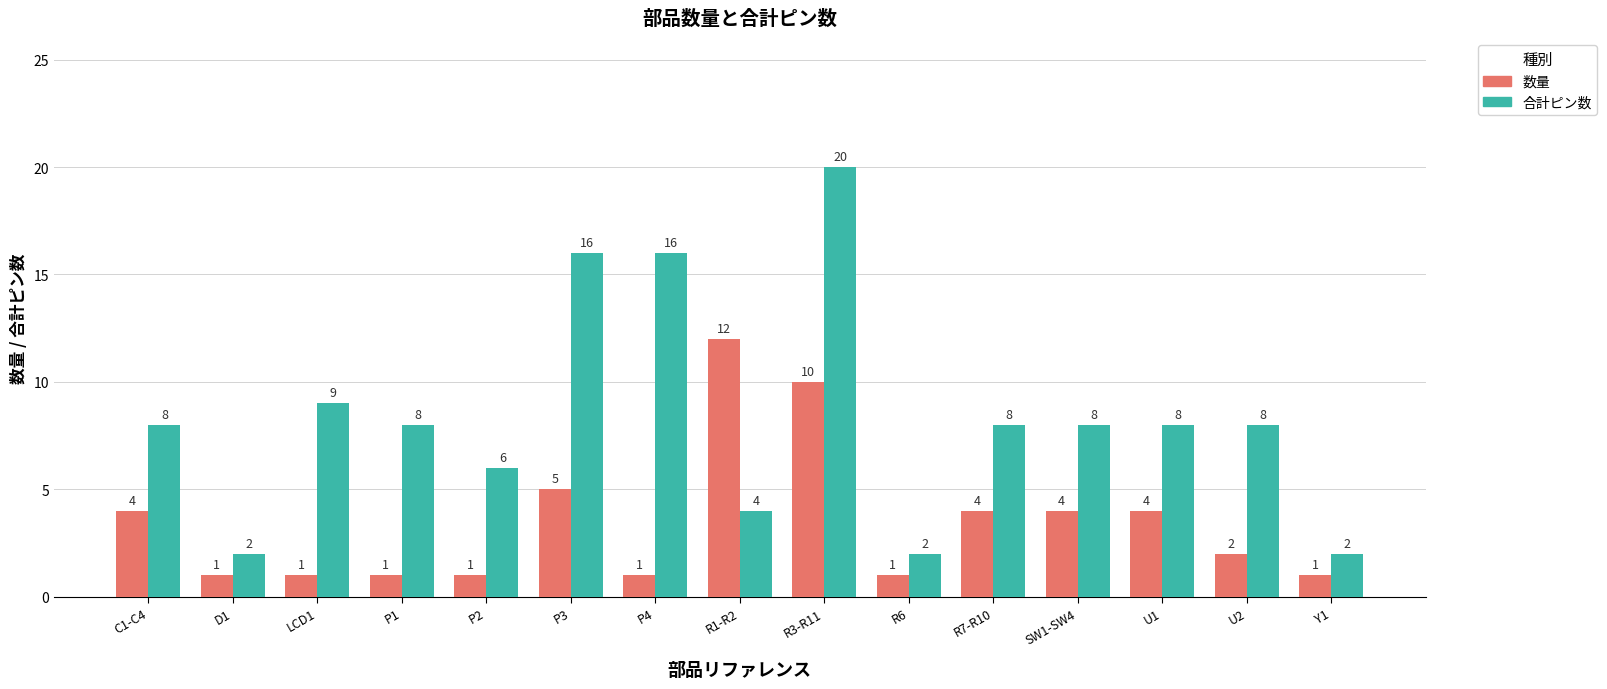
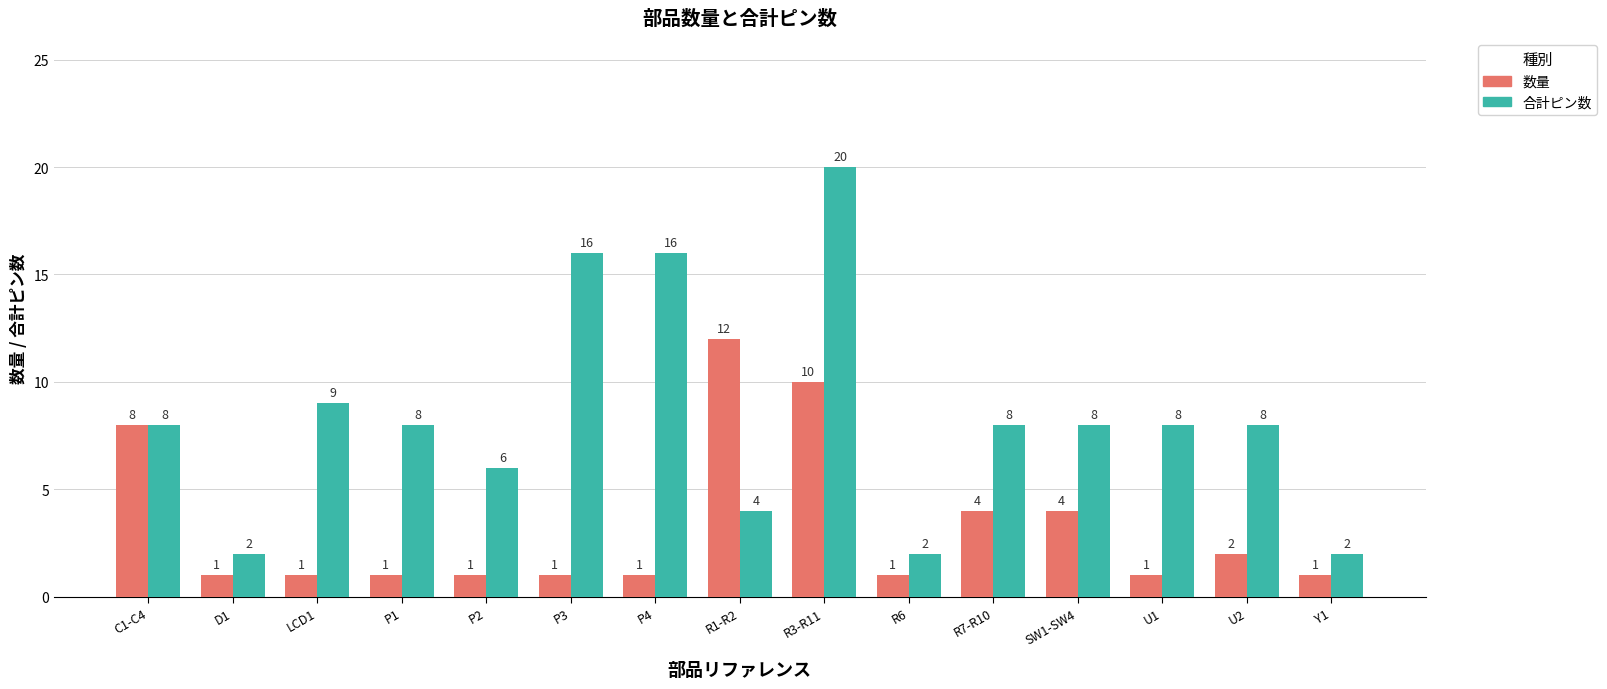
数量, C1-C4: 4 -> 8
数量, P3: 5 -> 1
数量, U1: 4 -> 1
